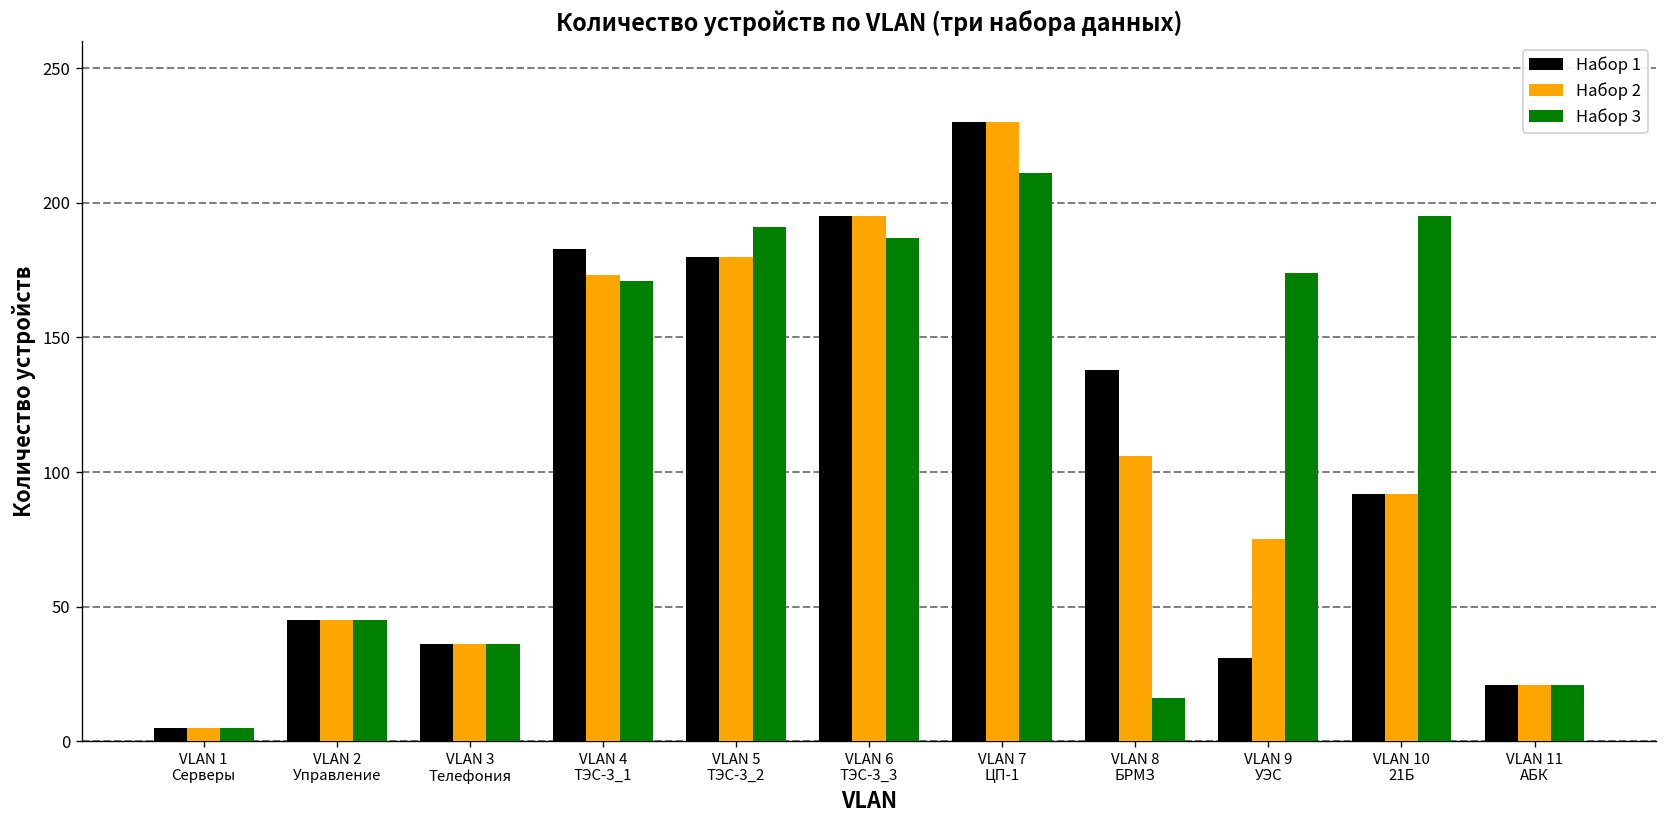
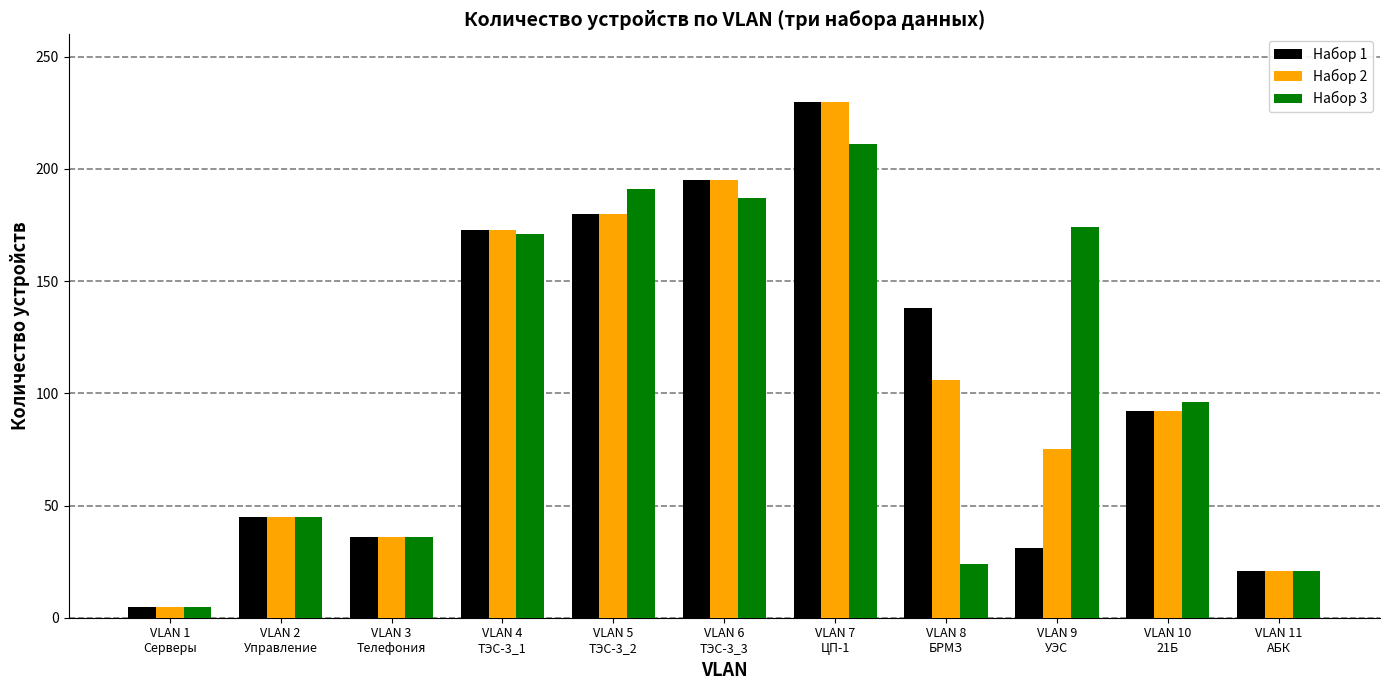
Набор 1, VLAN 4 ТЭС-3_1: 183 -> 173
Набор 3, VLAN 8 БРМЗ: 16 -> 24
Набор 3, VLAN 10 21Б: 195 -> 96
